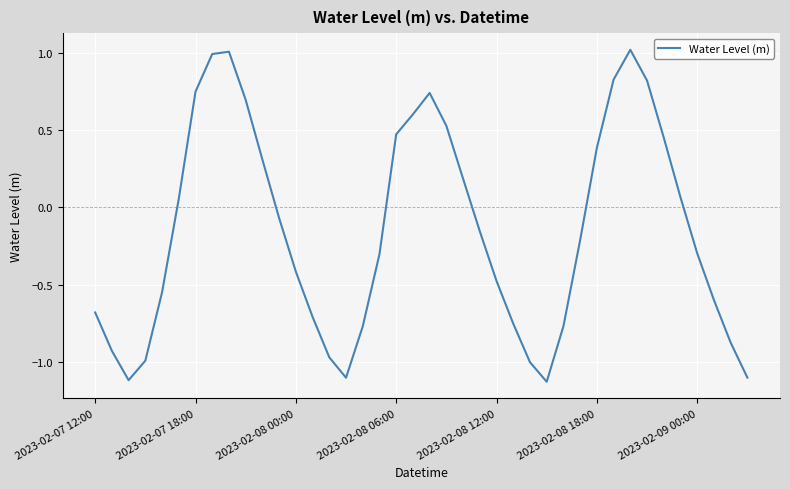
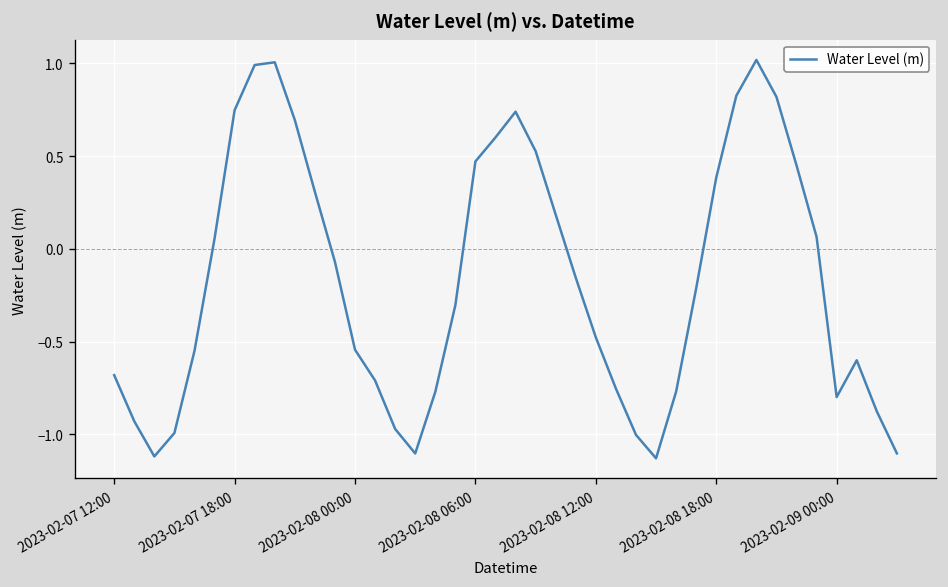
2023-02-08 00:00: -0.42 -> -0.54
2023-02-09 00:00: -0.30 -> -0.80
